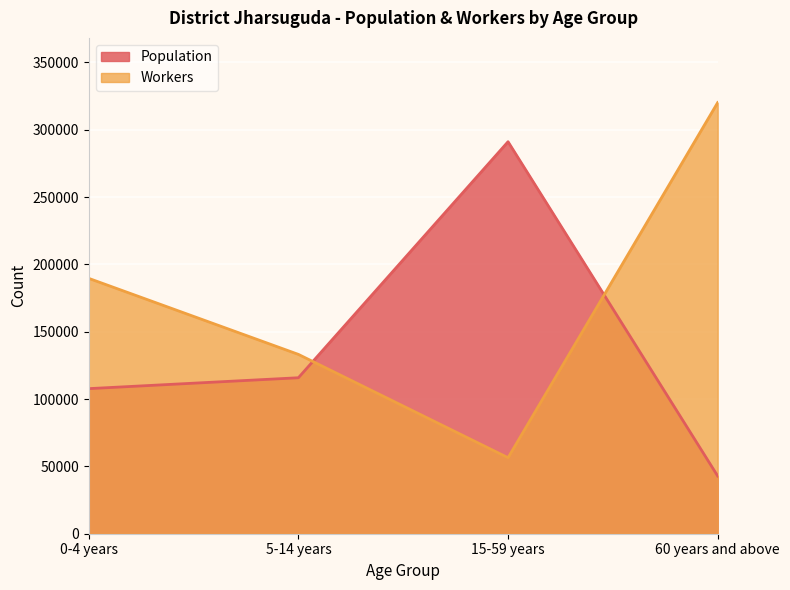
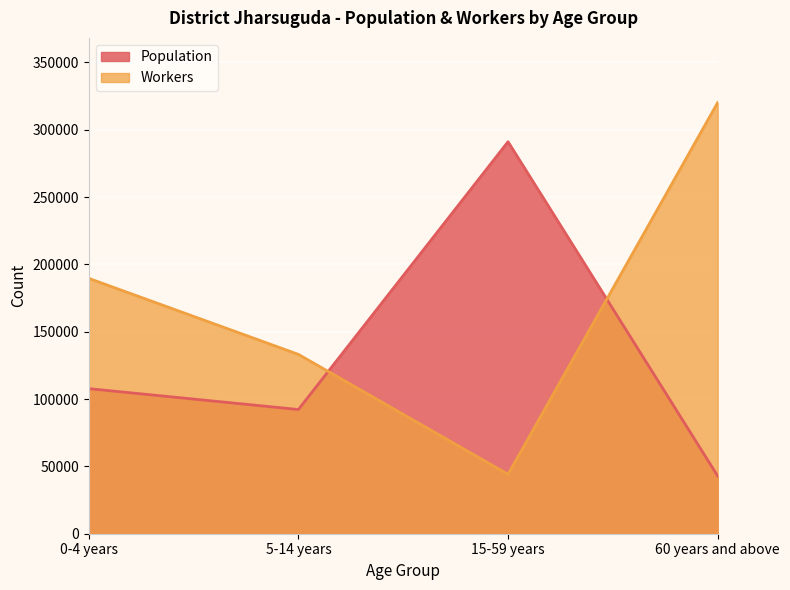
Population, 5-14 years: 116000 -> 92000
Workers, 15-59 years: 56000 -> 44000
